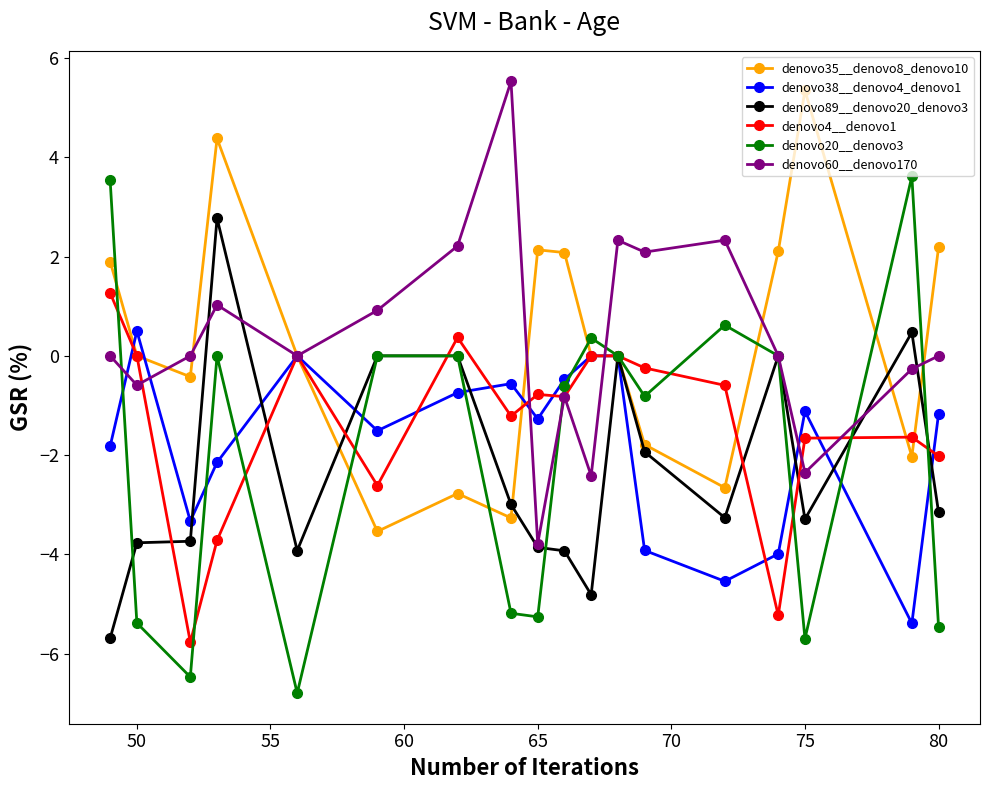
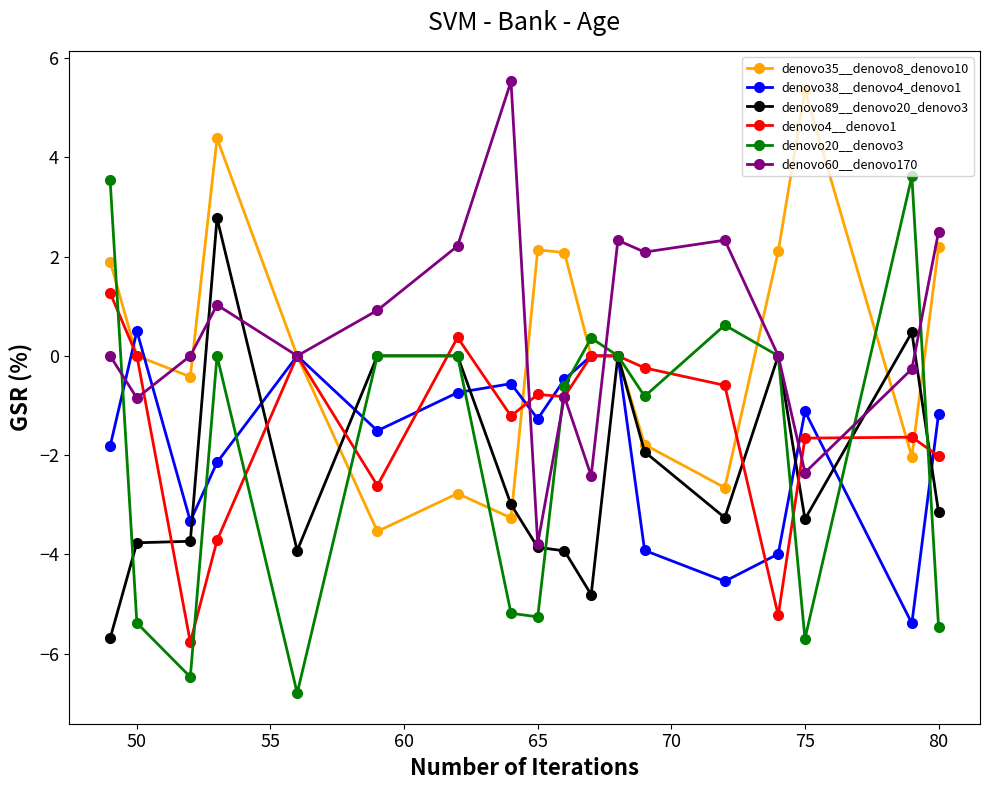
denovo60__denovo170, 50: -0.6 -> -0.8
denovo60__denovo170, 80: 0.0 -> 2.5
